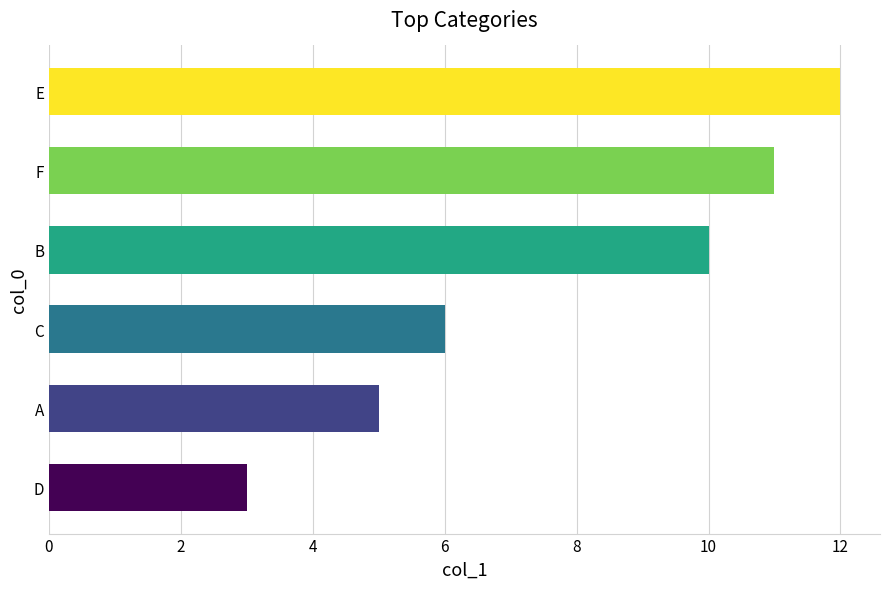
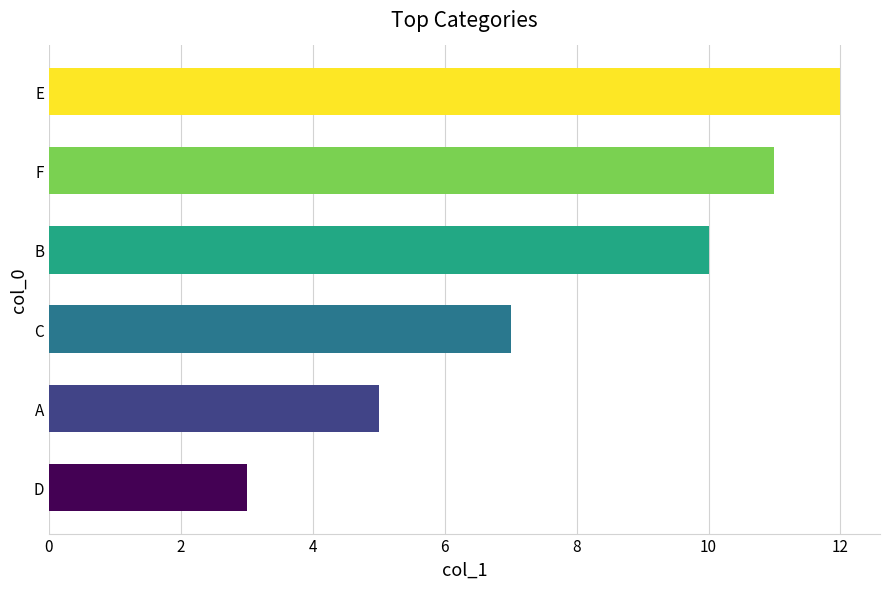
C: 6 -> 7
